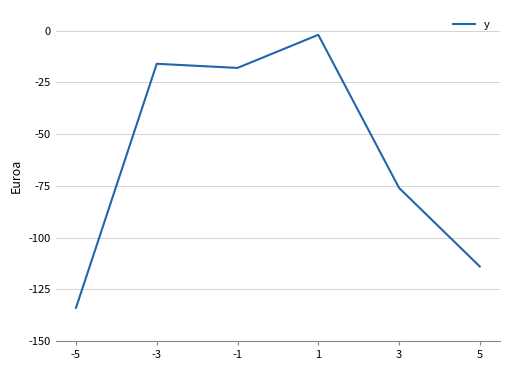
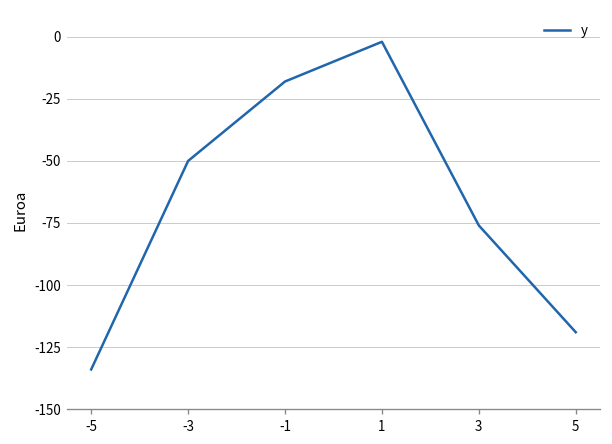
-3: -16 -> -50
5: -114 -> -119
